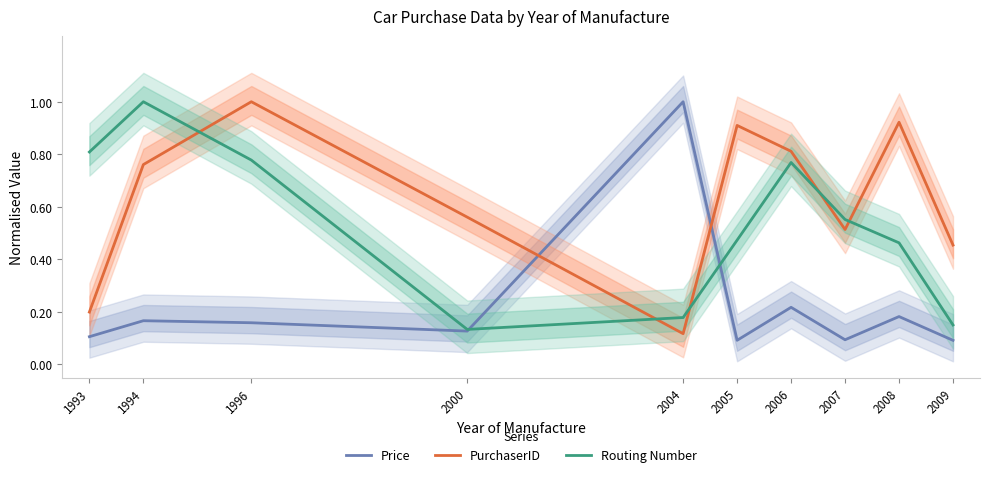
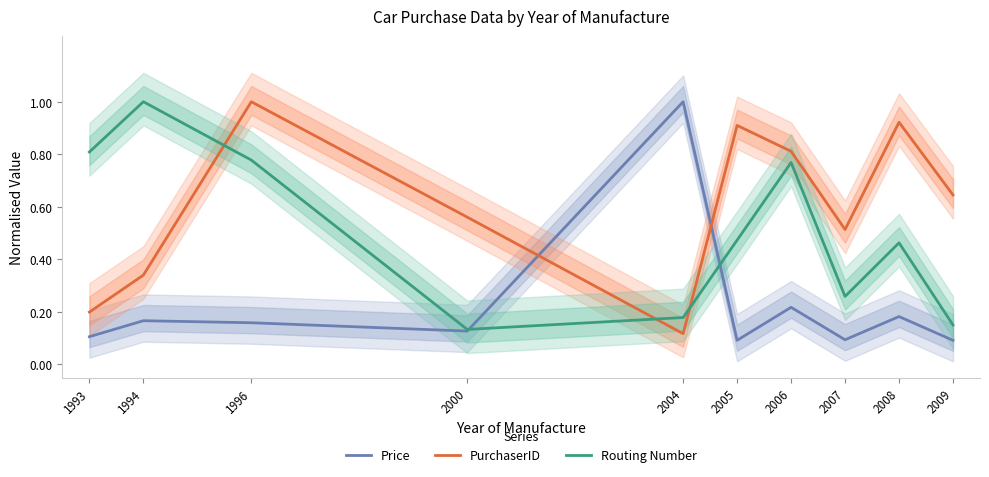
PurchaserID, 1994: 0.76 -> 0.34
Routing Number, 2007: 0.55 -> 0.26
PurchaserID, 2009: 0.45 -> 0.65
